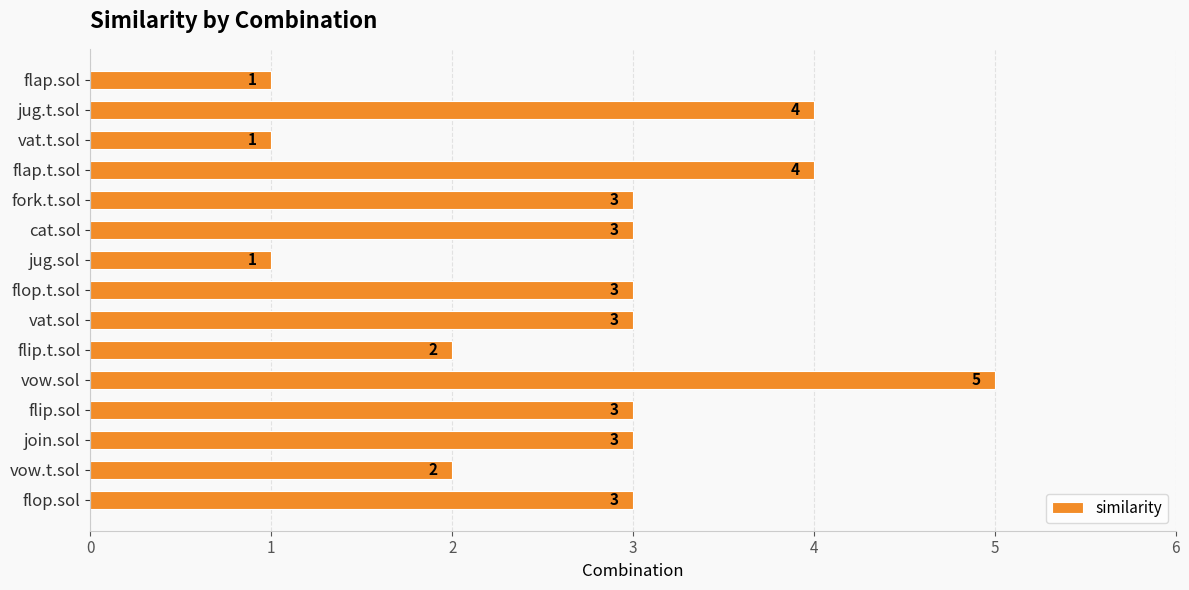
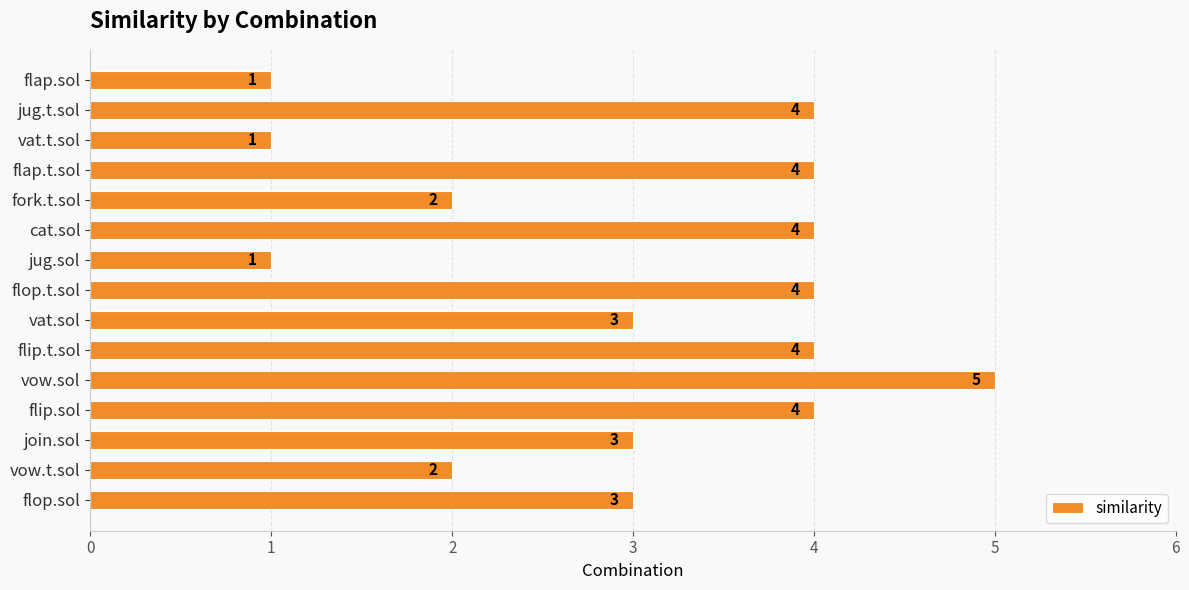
fork.t.sol: 3 -> 2
cat.sol: 3 -> 4
flop.t.sol: 3 -> 4
flip.t.sol: 2 -> 4
flip.sol: 3 -> 4
